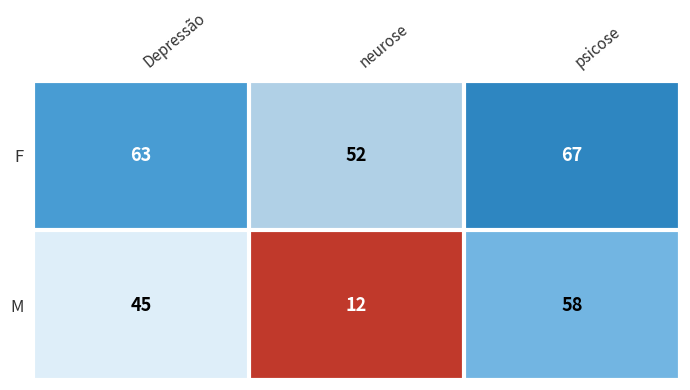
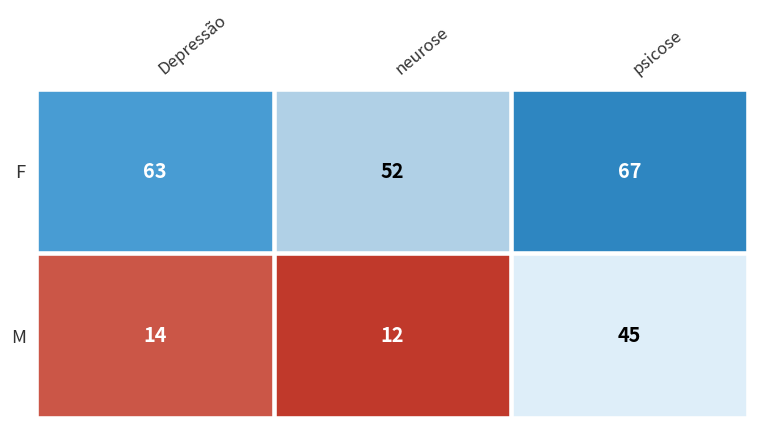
M, Depressão: 45 -> 14
M, psicose: 58 -> 45
